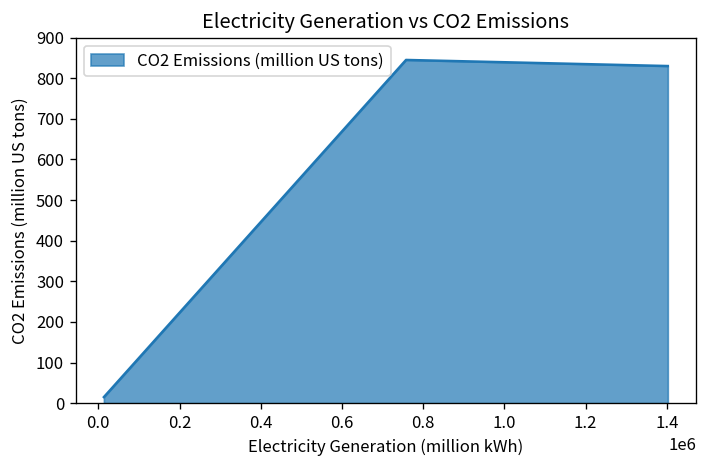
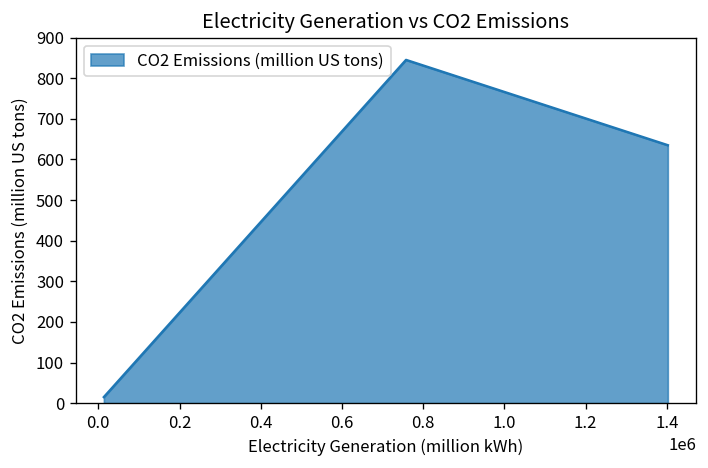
1.4: 830 -> 640
